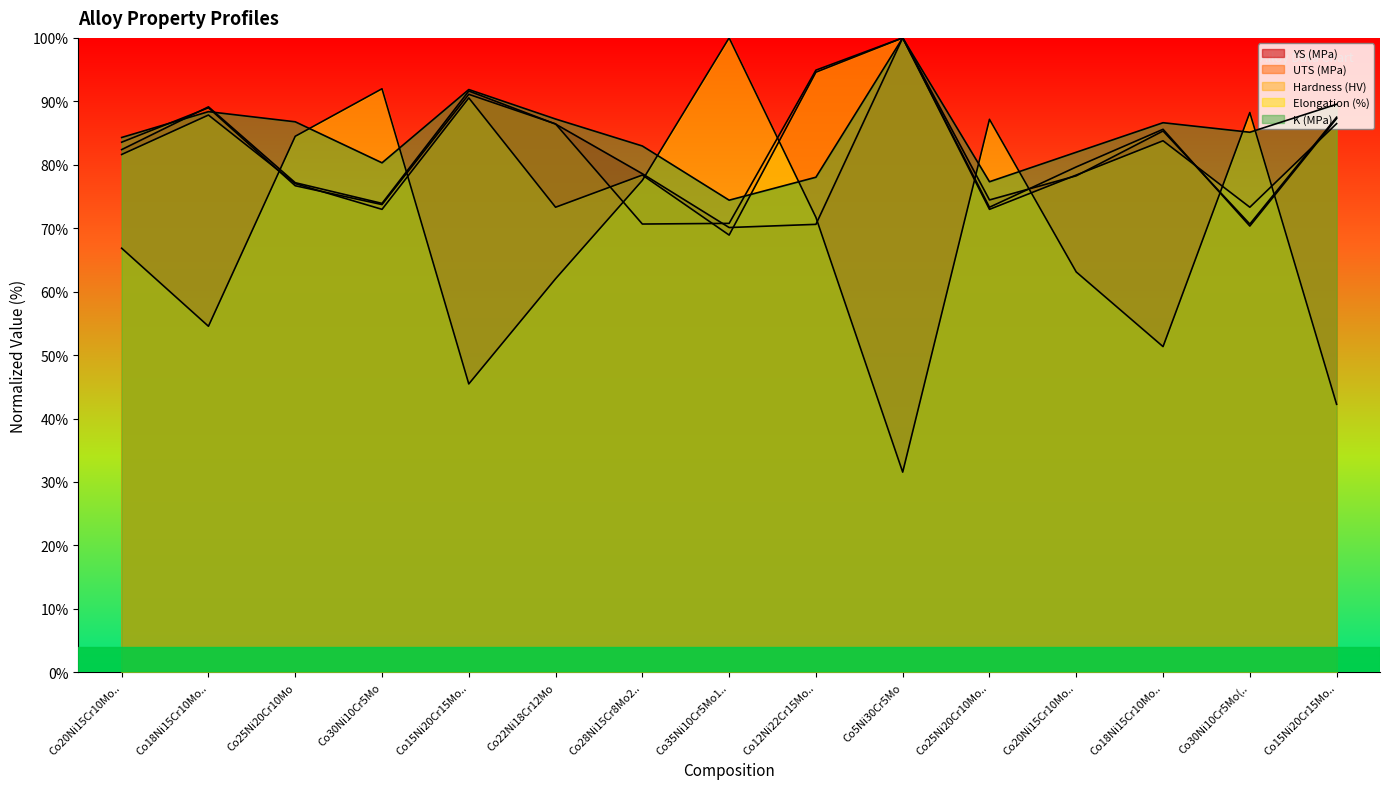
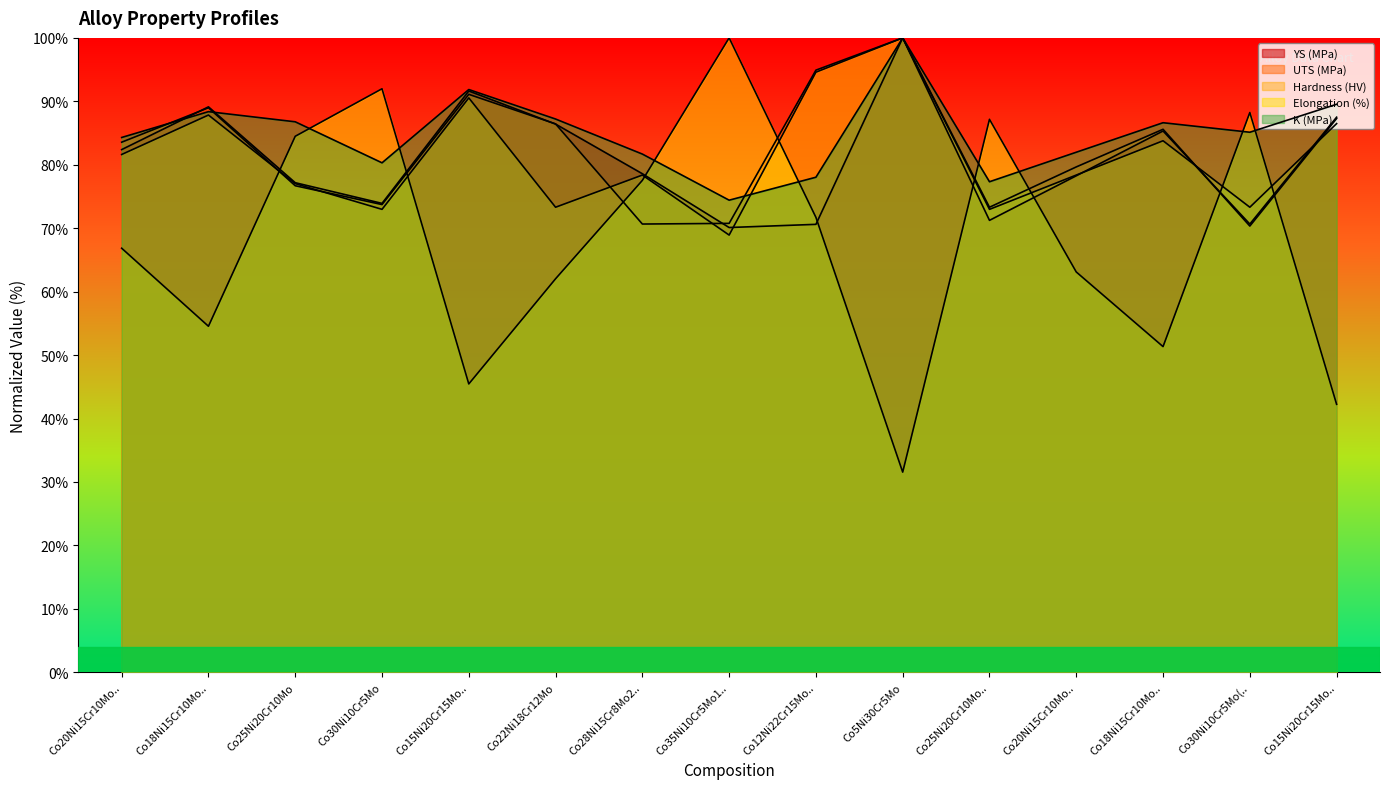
K (MPa), Co28Ni15Cr8Mo2..: 83% -> 82%
YS (MPa), Co25Ni20Cr10Mo..: 74% -> 71%
